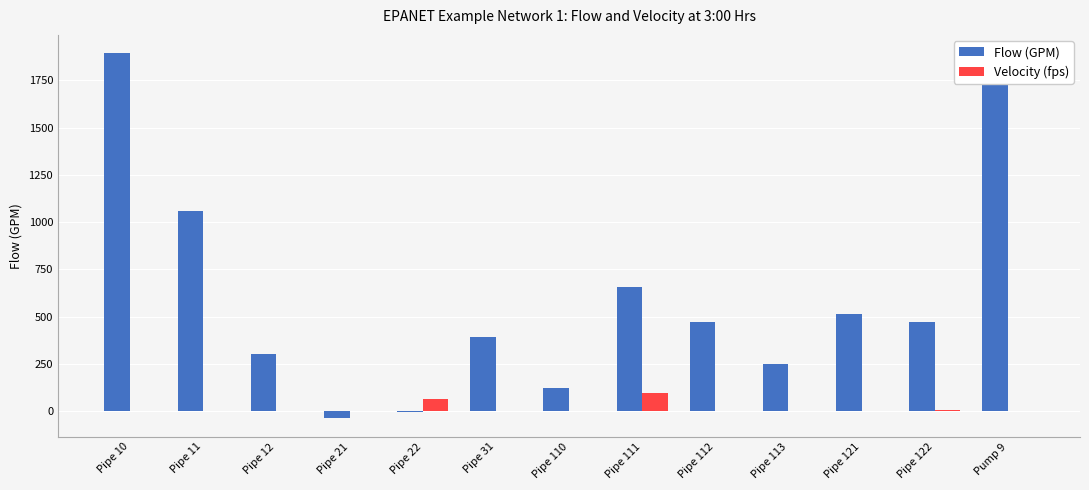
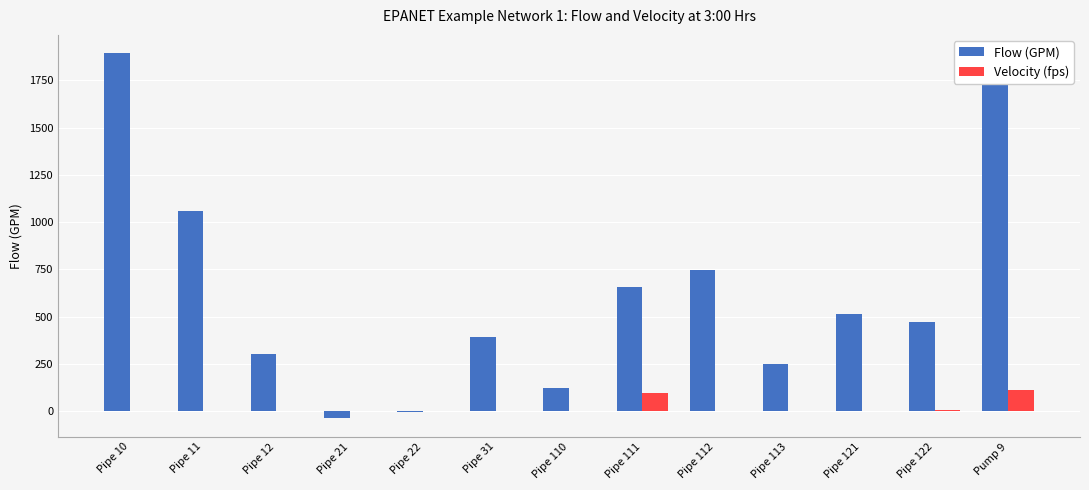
Velocity (fps), Pipe 22: 60 -> 0
Flow (GPM), Pipe 112: 470 -> 750
Velocity (fps), Pump 9: 0 -> 110
